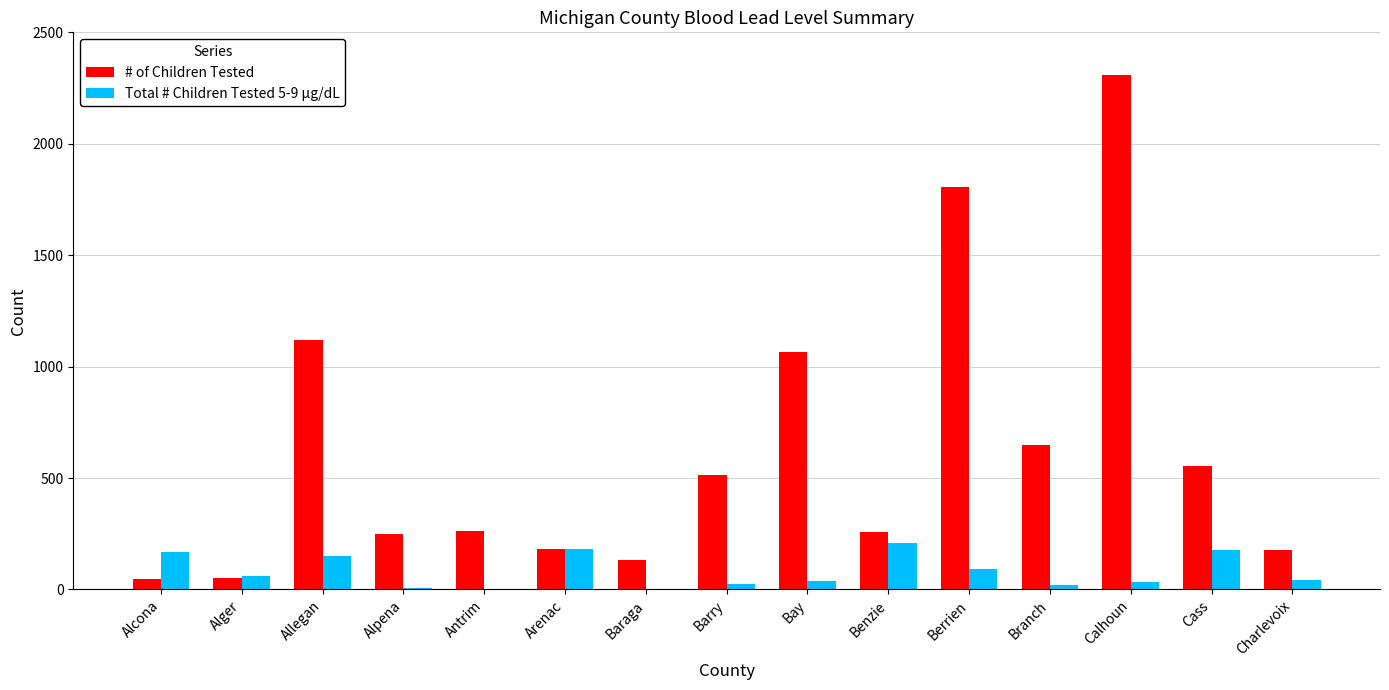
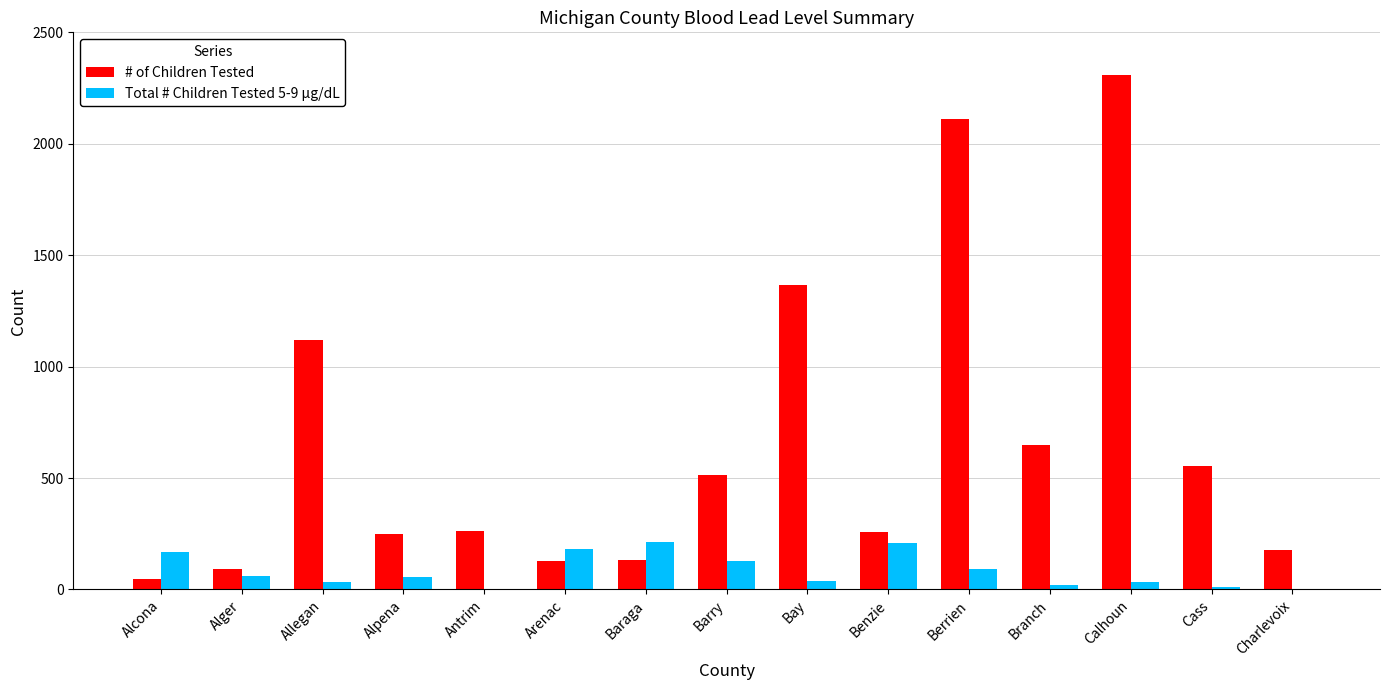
# of Children Tested, Alger: 50 -> 90
Total # Children Tested 5-9 µg/dL, Allegan: 150 -> 30
Total # Children Tested 5-9 µg/dL, Alpena: 10 -> 50
# of Children Tested, Arenac: 180 -> 130
Total # Children Tested 5-9 µg/dL, Baraga: 0 -> 210
Total # Children Tested 5-9 µg/dL, Barry: 20 -> 130
# of Children Tested, Bay: 1070 -> 1370
# of Children Tested, Berrien: 1810 -> 2110
Total # Children Tested 5-9 µg/dL, Cass: 180 -> 10
Total # Children Tested 5-9 µg/dL, Charlevoix: 40 -> 0
